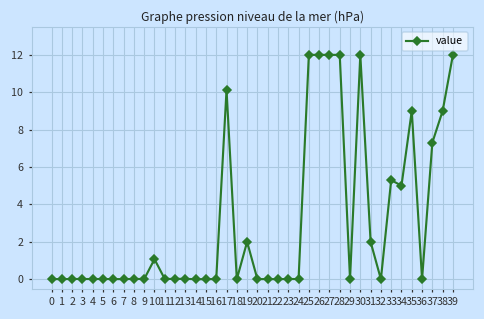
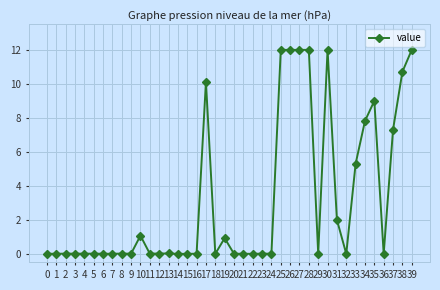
19: 2.0 -> 0.9
34: 5.0 -> 7.8
38: 9.0 -> 10.7
